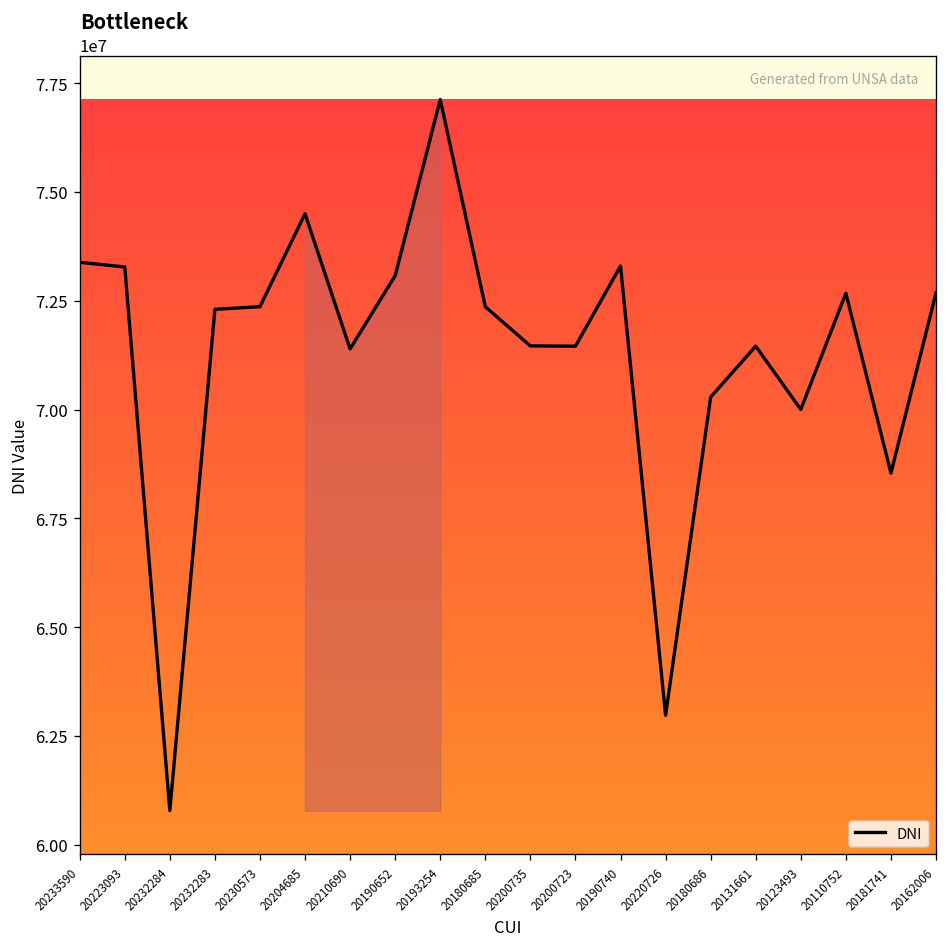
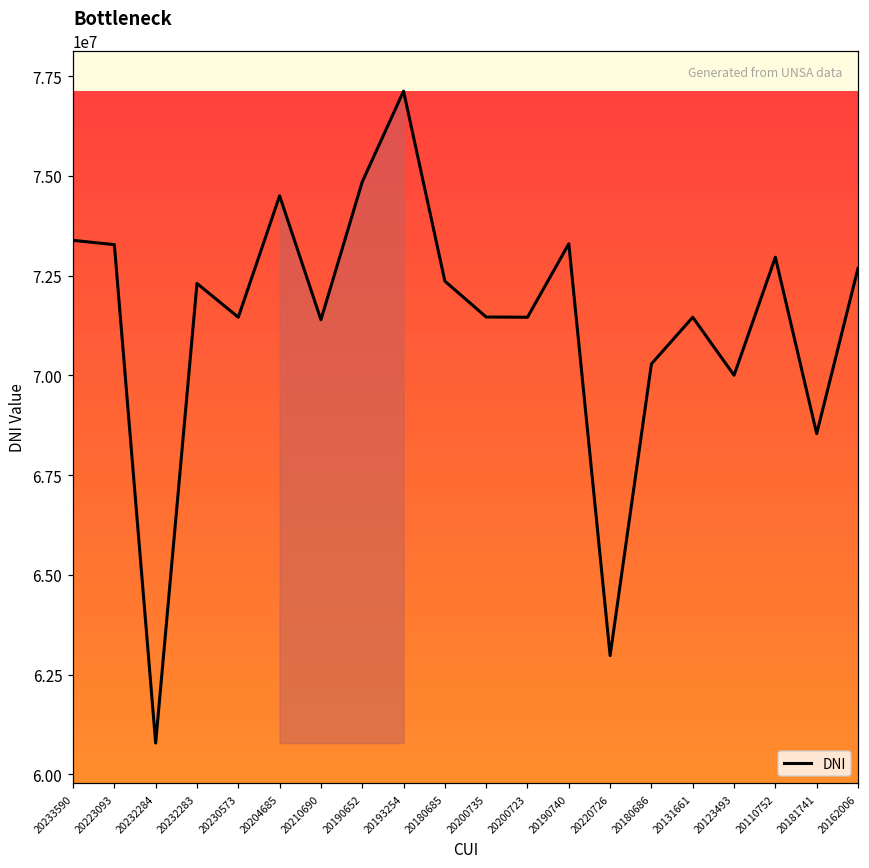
DNI, 20230573: 72400000 -> 71500000
DNI, 20190652: 73100000 -> 74900000
DNI, 20110752: 72700000 -> 73000000
